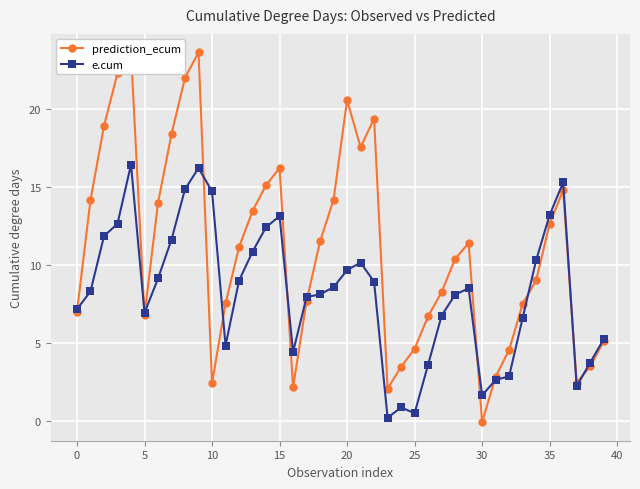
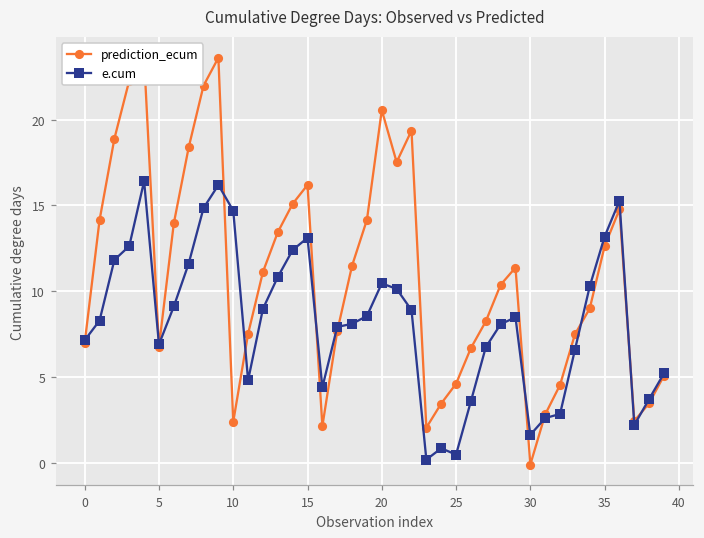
e.cum, 20: 9.7 -> 10.5
